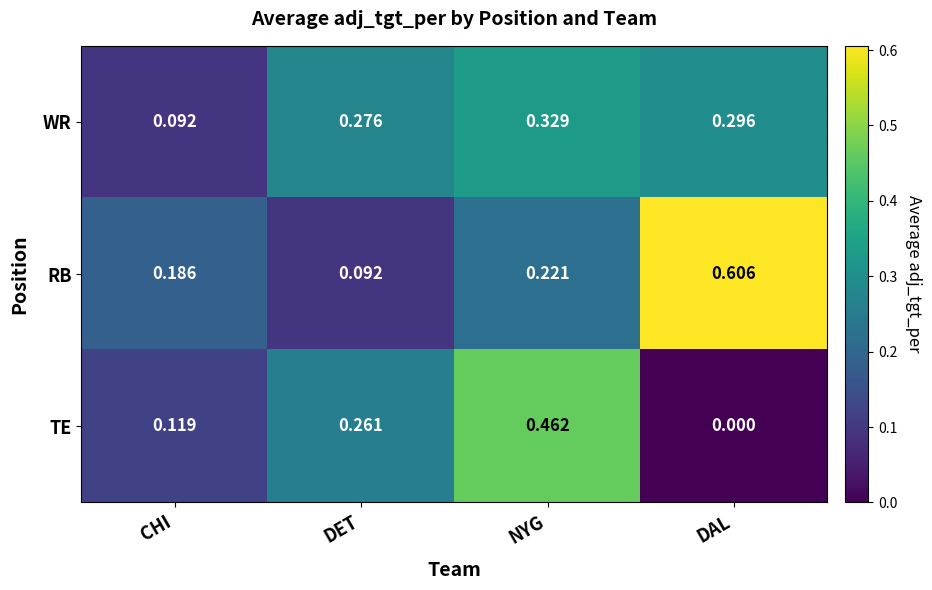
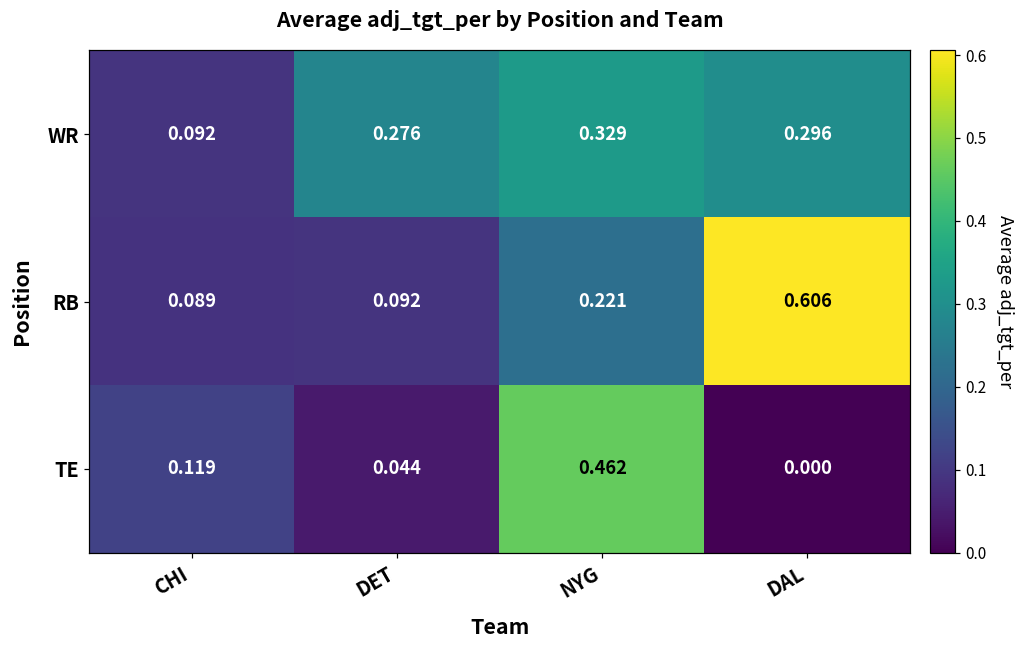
RB, CHI: 0.186 -> 0.089
TE, DET: 0.261 -> 0.044
